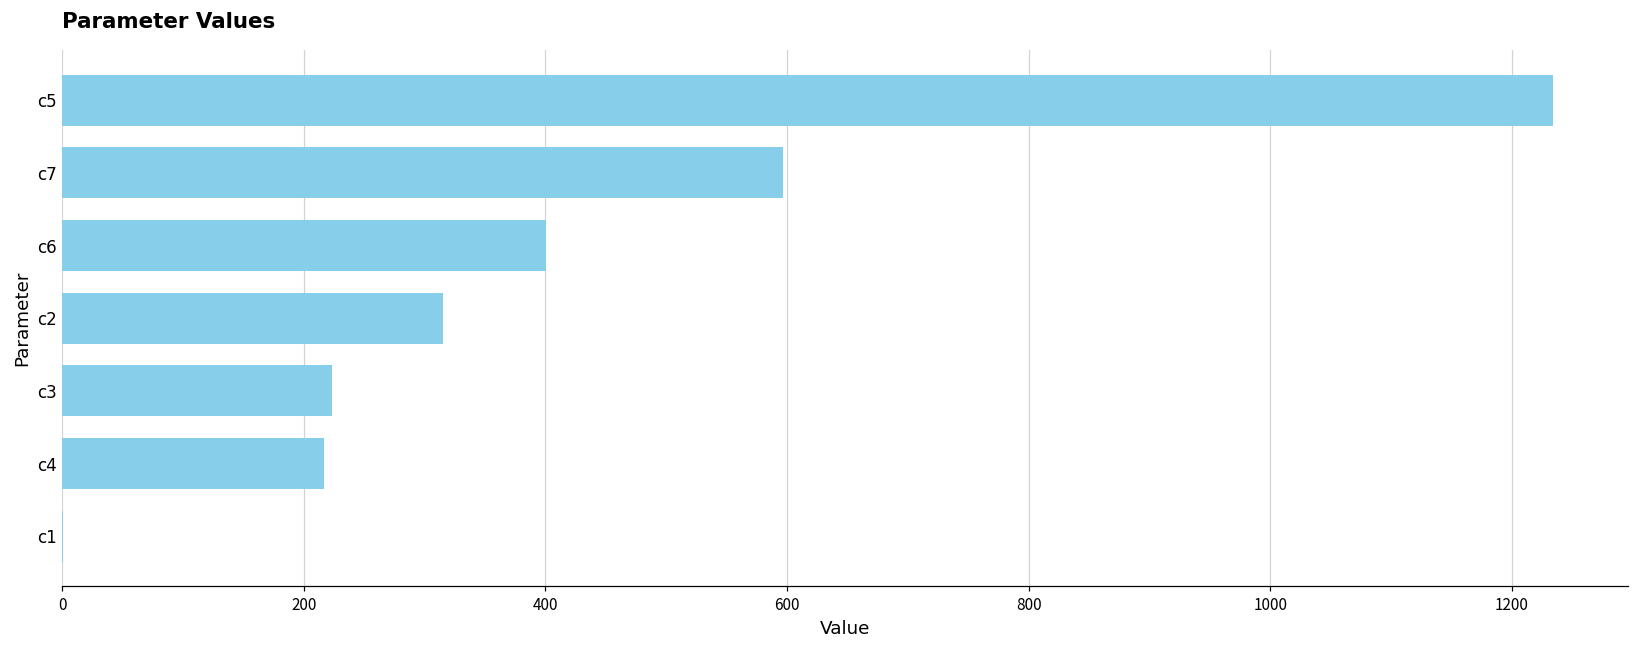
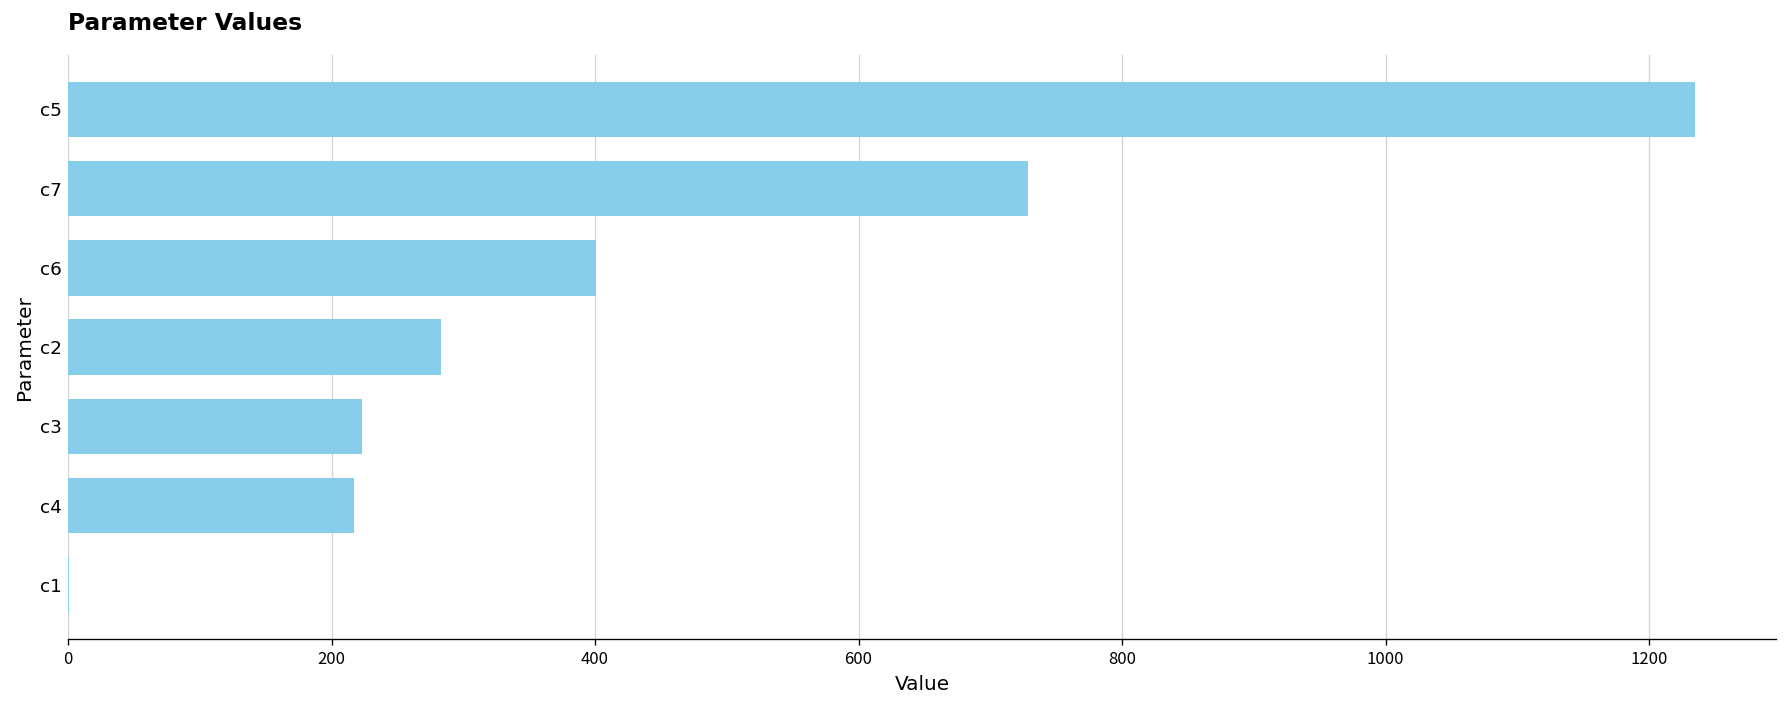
c7: 597 -> 728
c2: 315 -> 283
